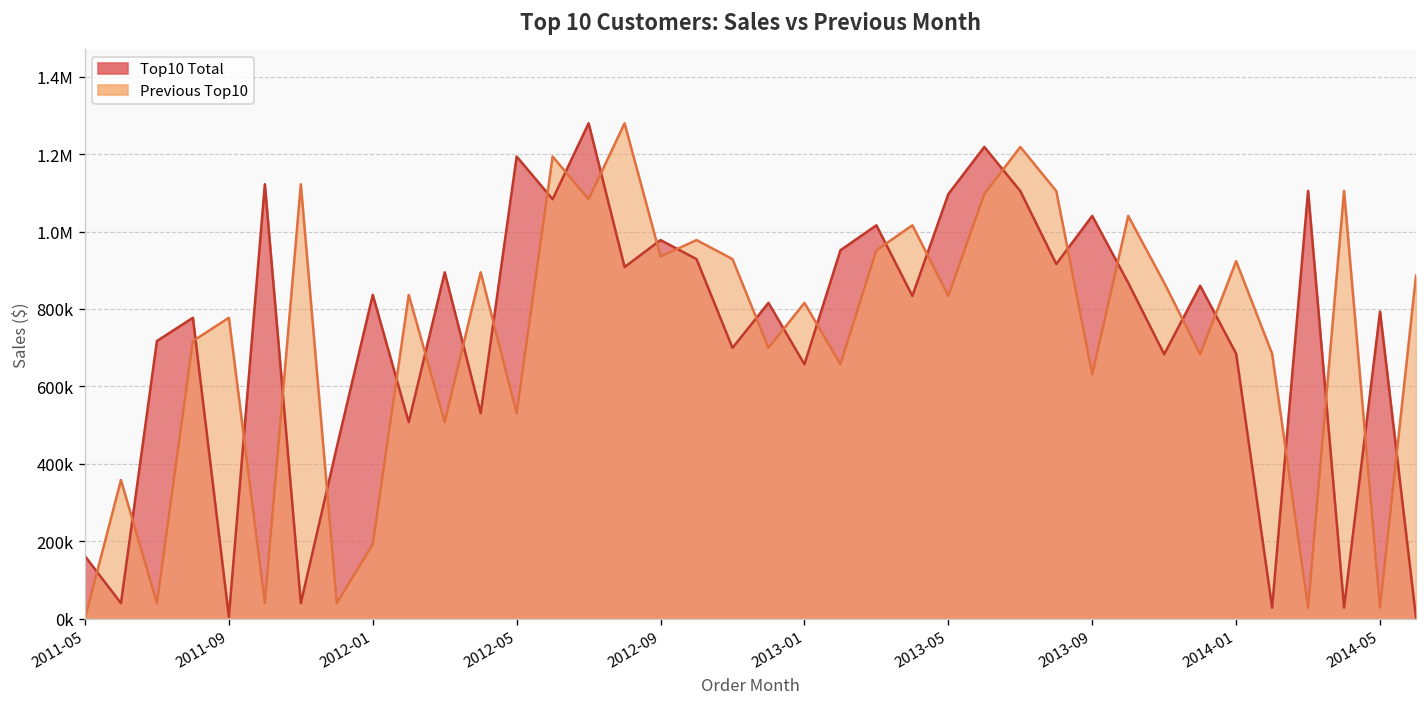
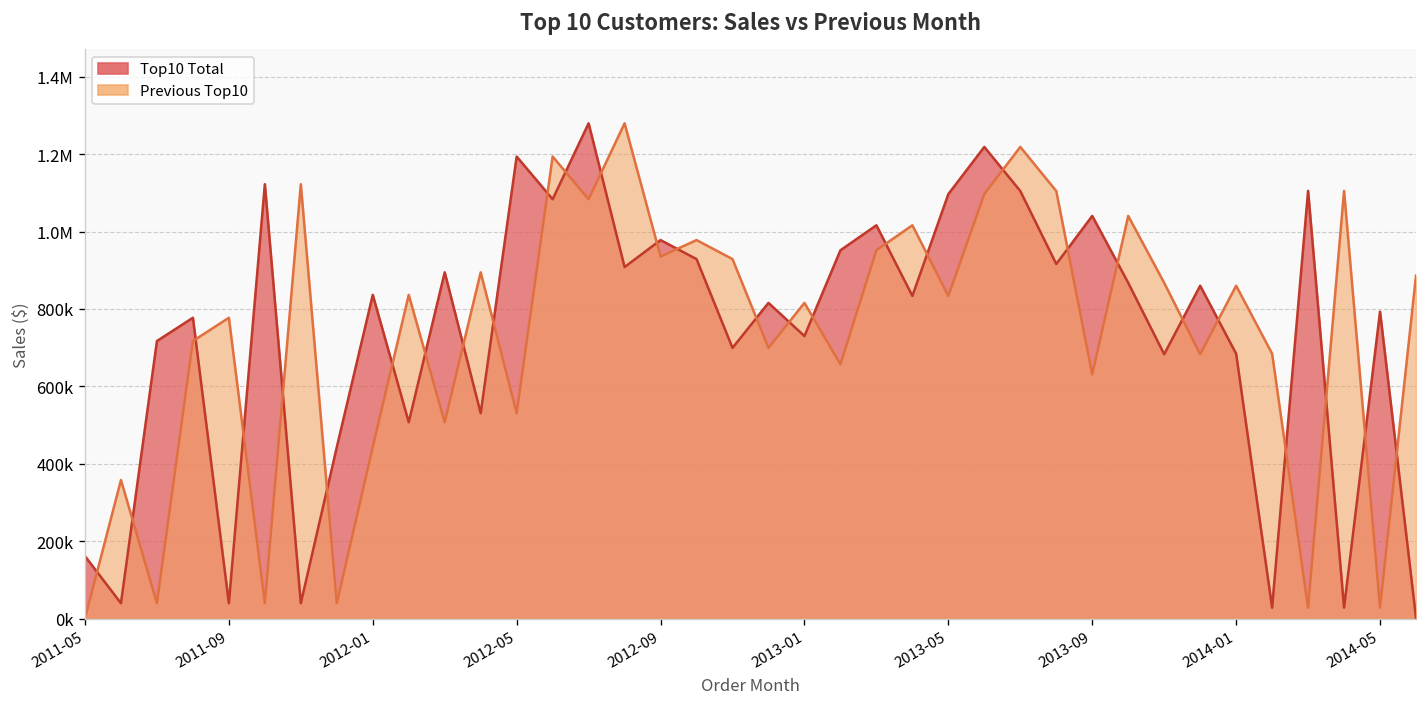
Top10 Total, 2011-09: 0 -> 40000
Previous Top10, 2012-01: 190000 -> 440000
Top10 Total, 2013-01: 660000 -> 730000
Previous Top10, 2014-01: 920000 -> 860000
